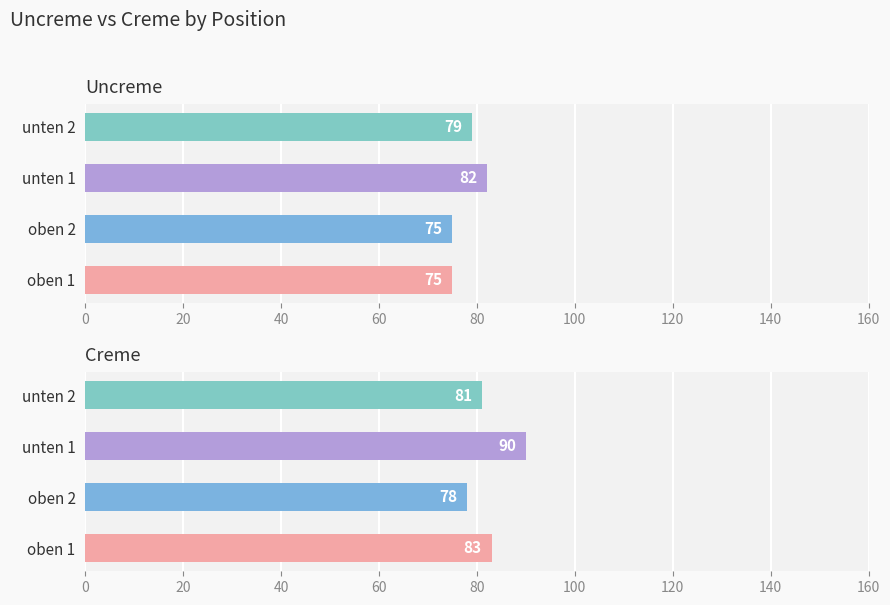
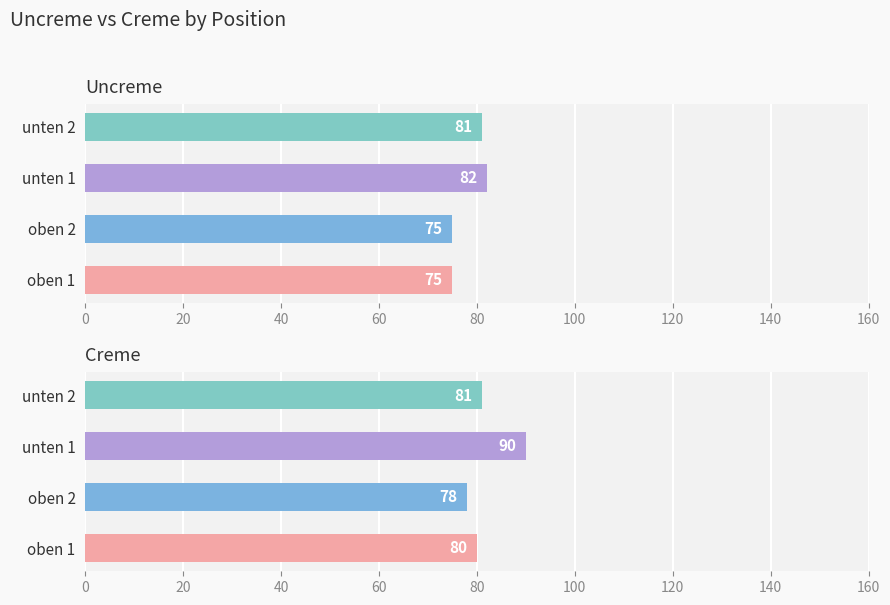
Uncreme, unten 2: 79 -> 81
Creme, oben 1: 83 -> 80
